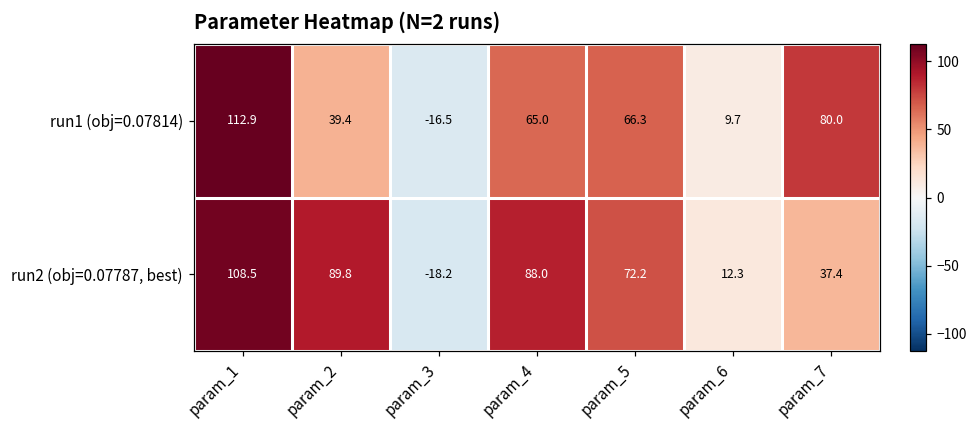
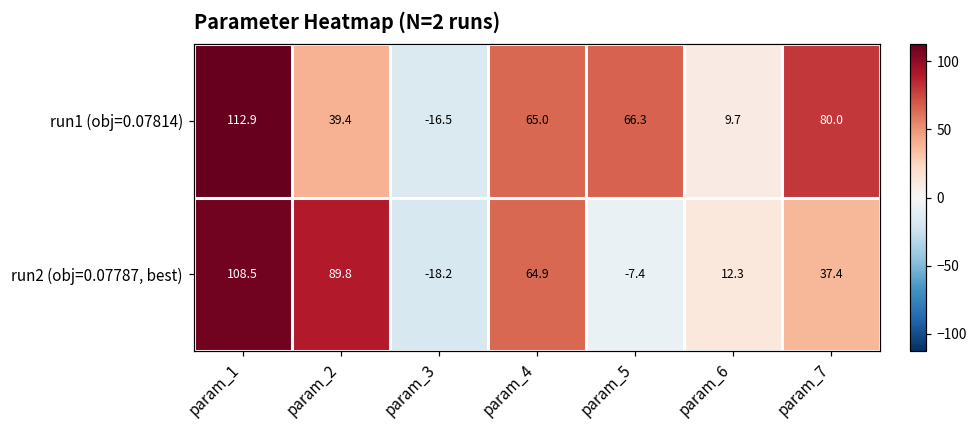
run2 (obj=0.07787, best), param_4: 88.0 -> 64.9
run2 (obj=0.07787, best), param_5: 72.2 -> -7.4
